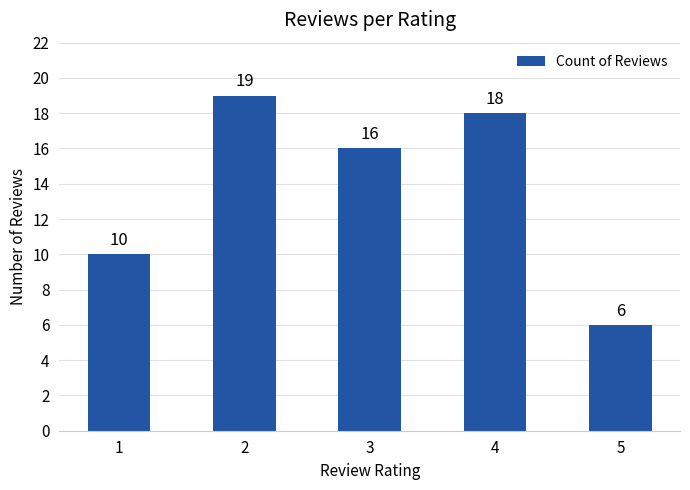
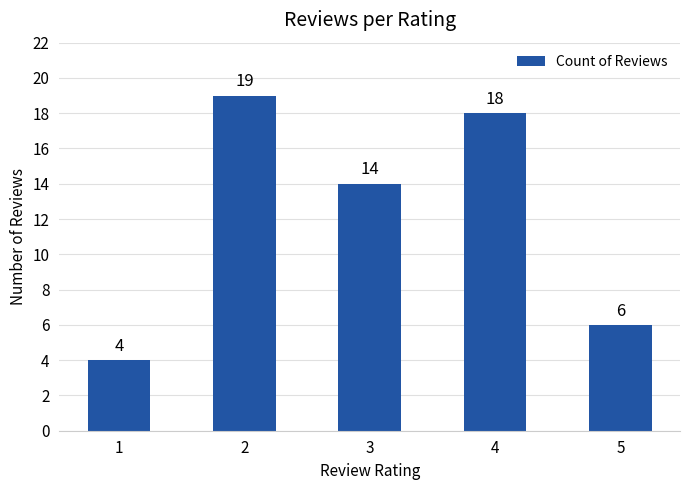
1: 10 -> 4
3: 16 -> 14
